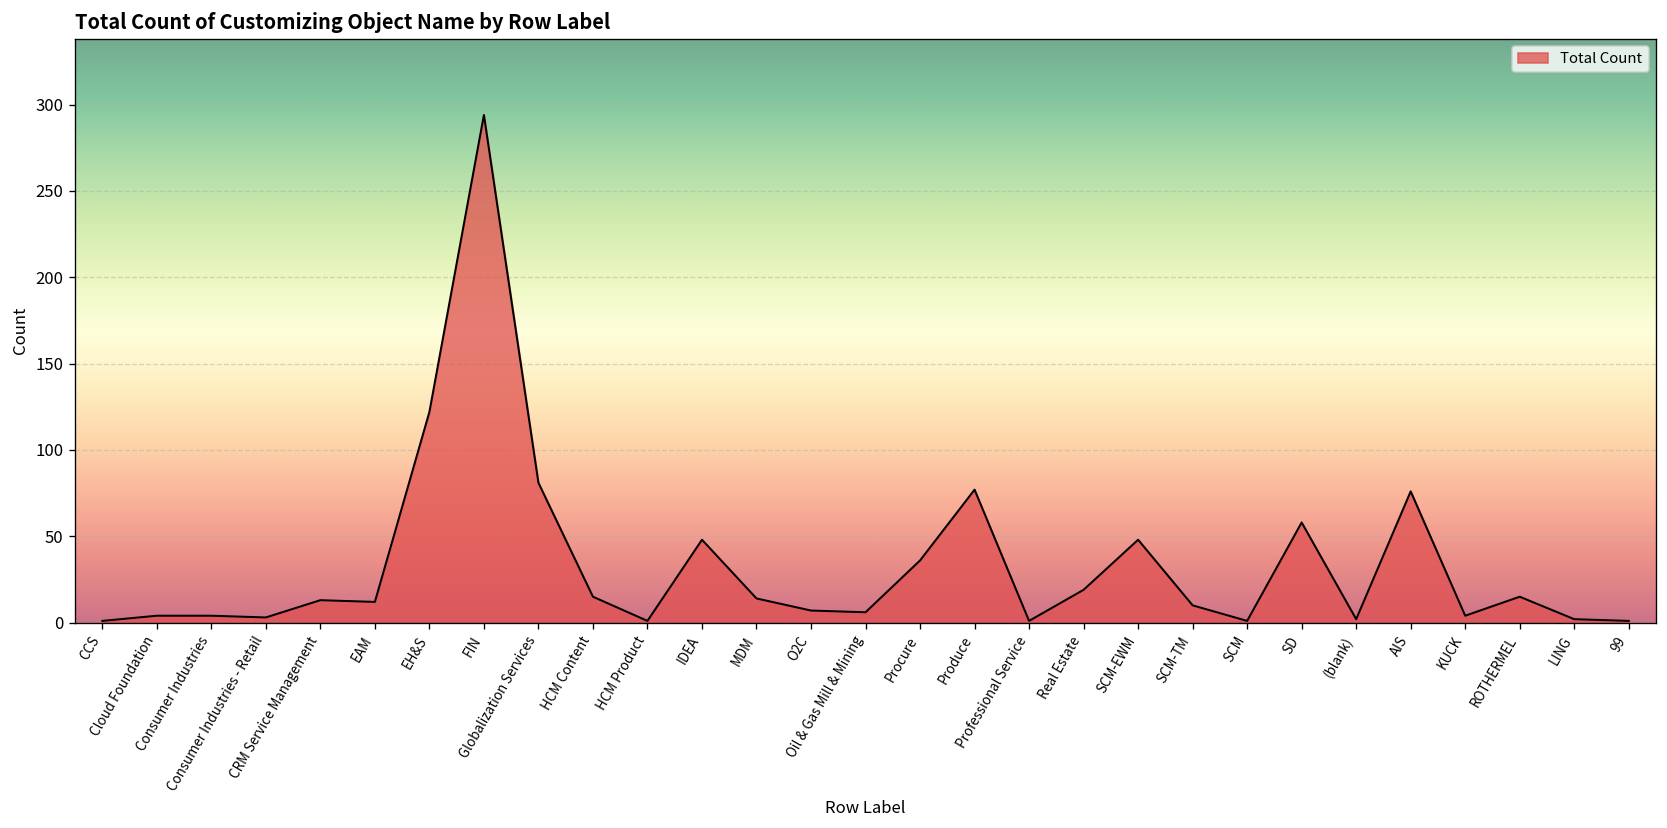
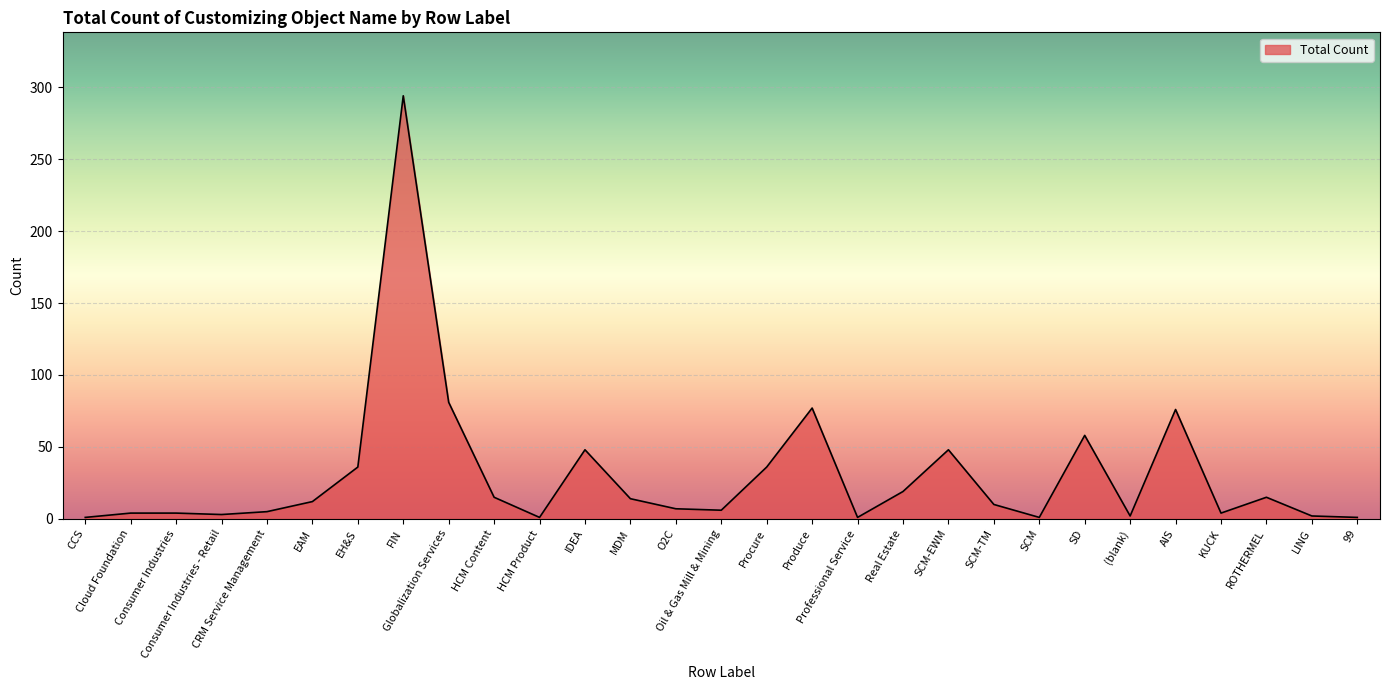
CRM Service Management: 13 -> 5
EH&S: 122 -> 36
